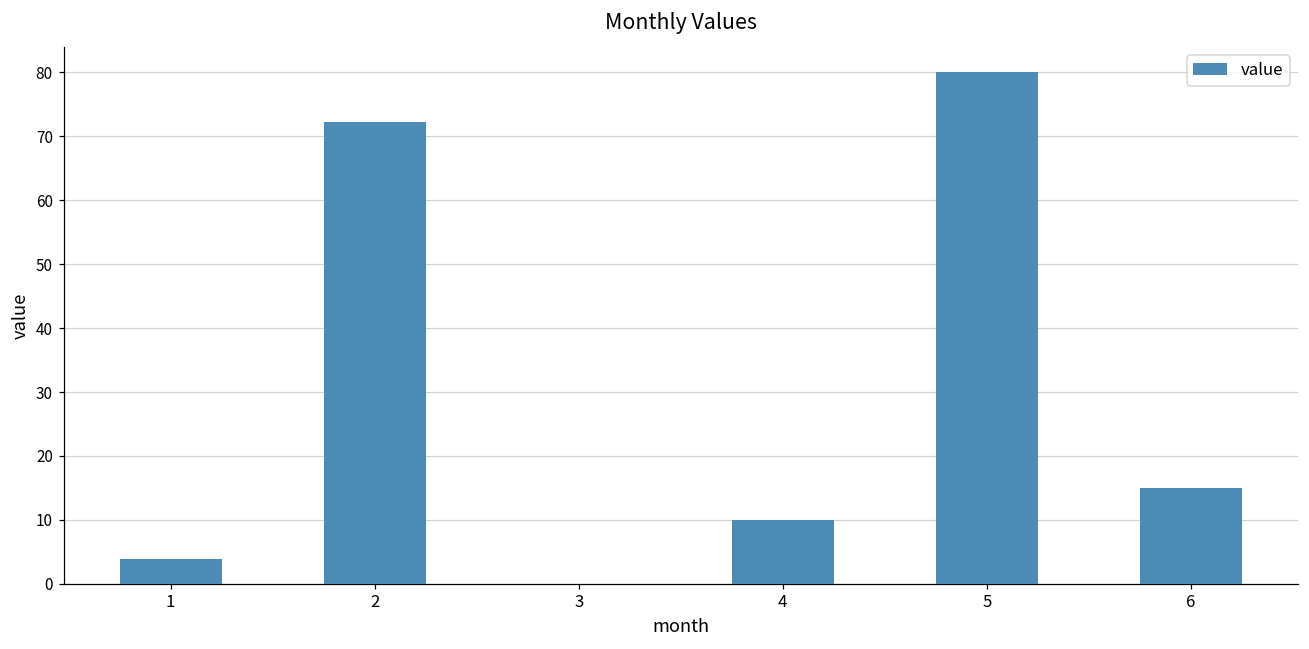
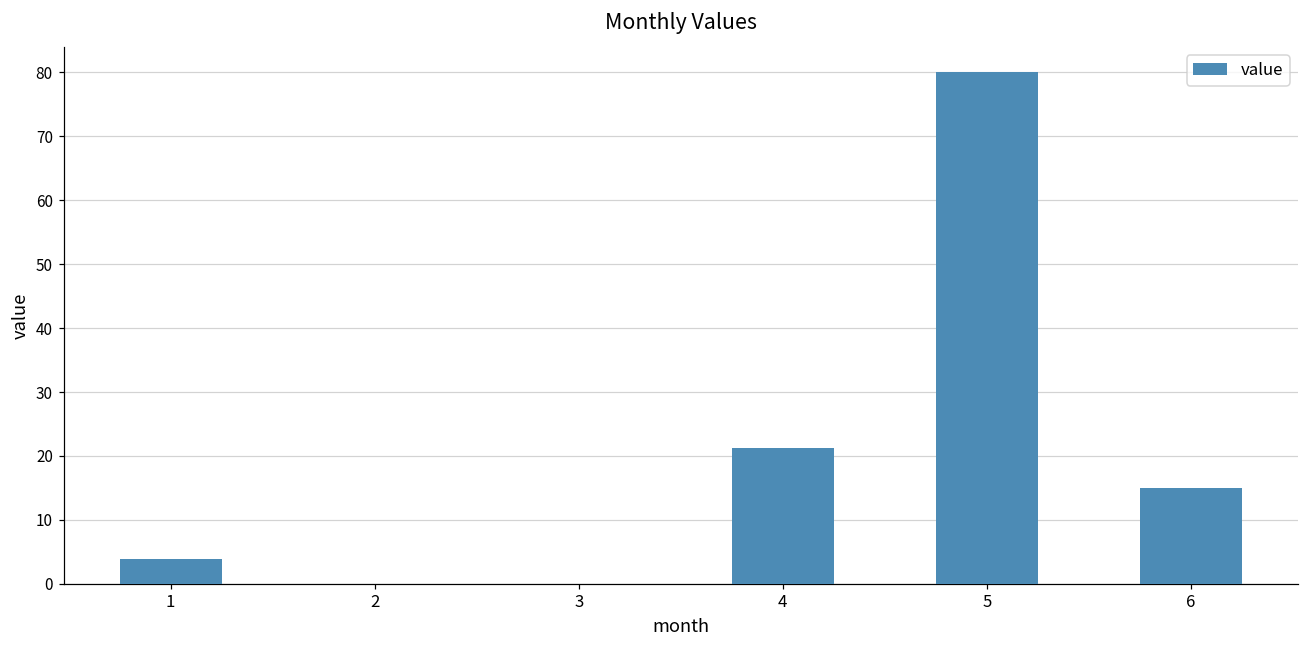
2: 72 -> 0
4: 10 -> 21
